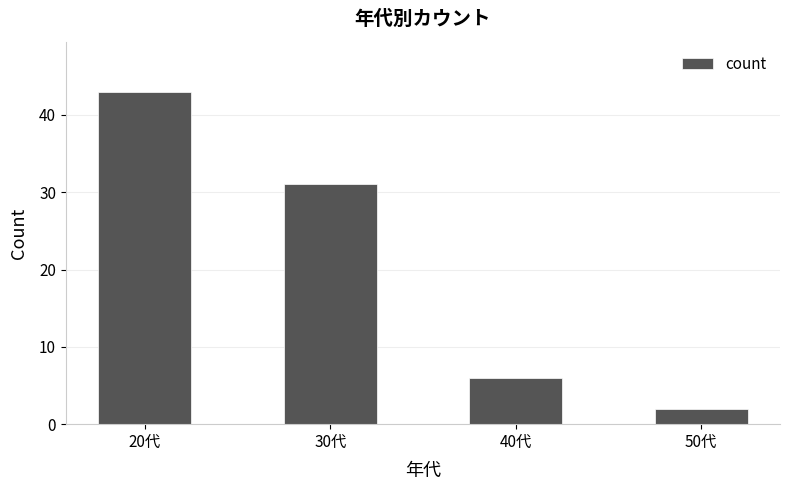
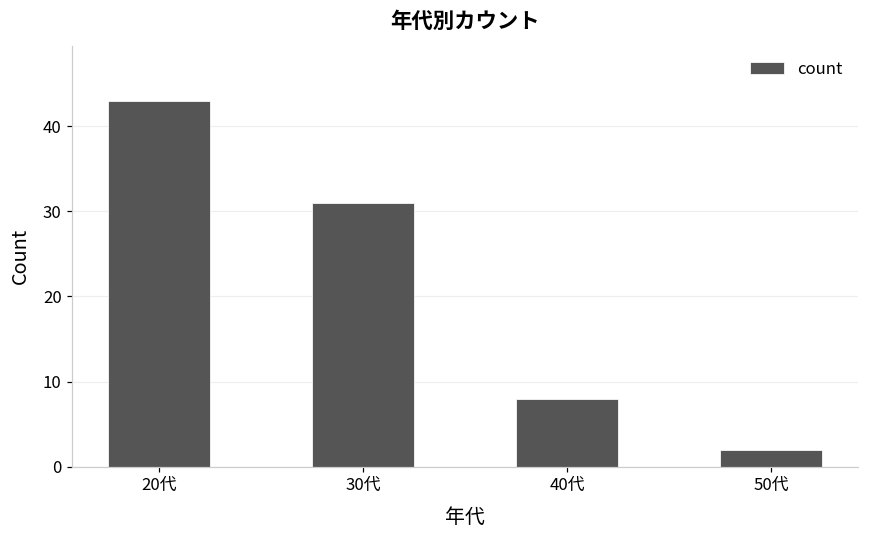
40代: 6 -> 8
